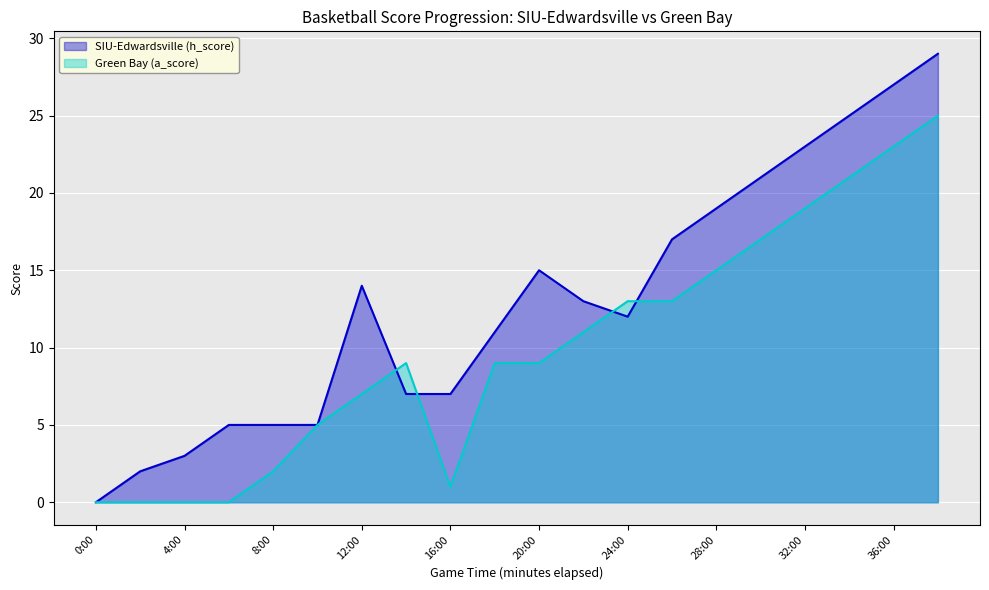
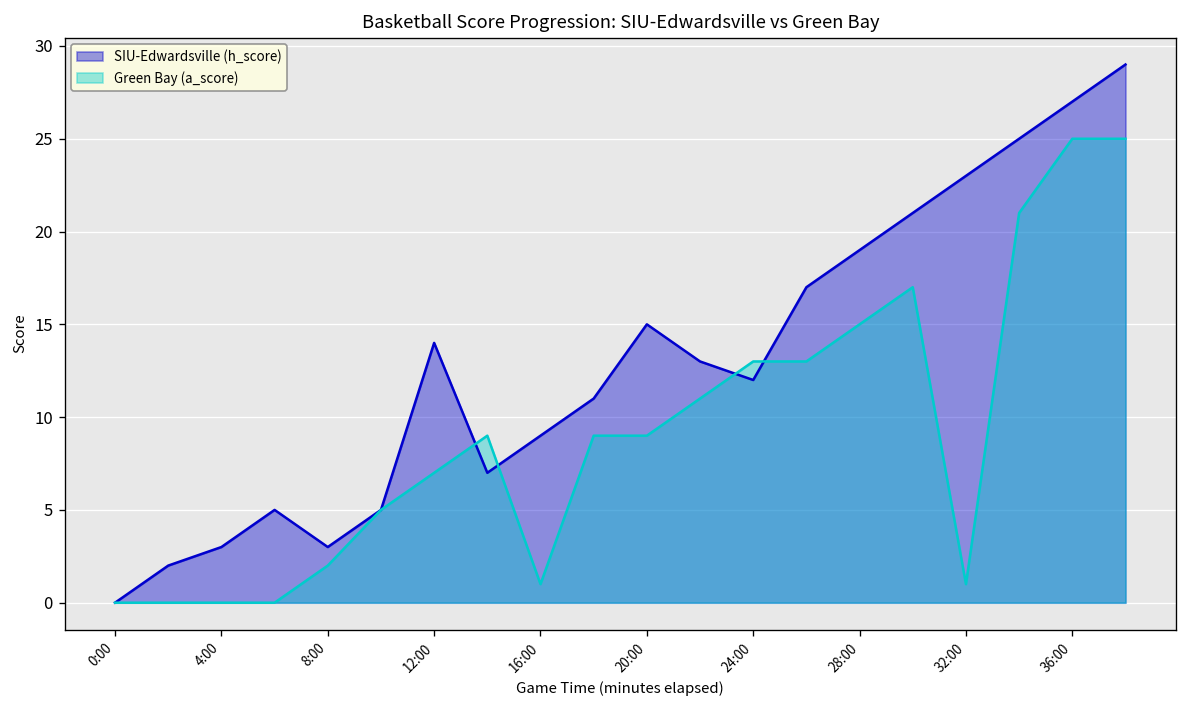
SIU-Edwardsville (h_score), 8:00: 5 -> 3
SIU-Edwardsville (h_score), 16:00: 7 -> 9
Green Bay (a_score), 32:00: 19 -> 1
Green Bay (a_score), 36:00: 23 -> 25
